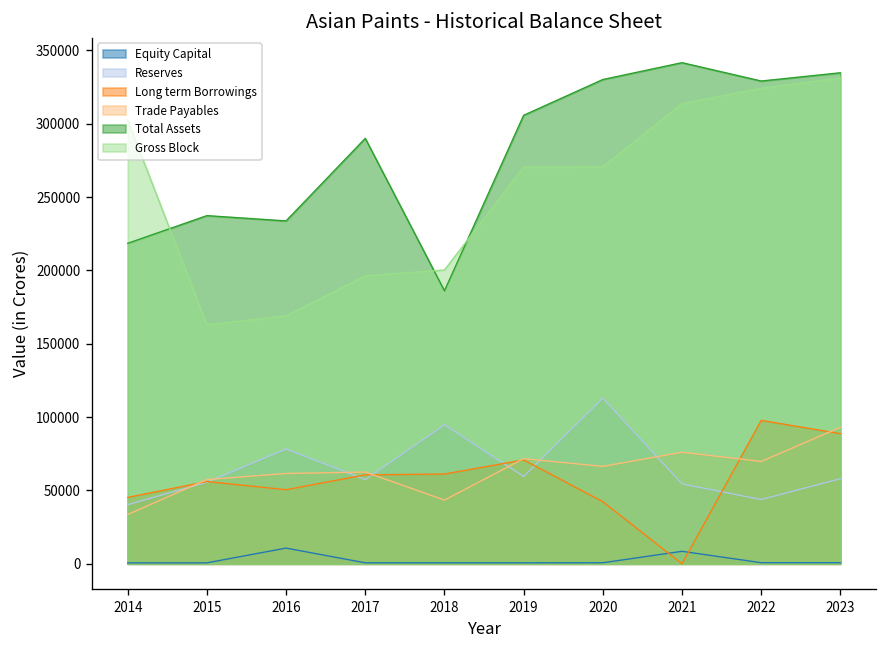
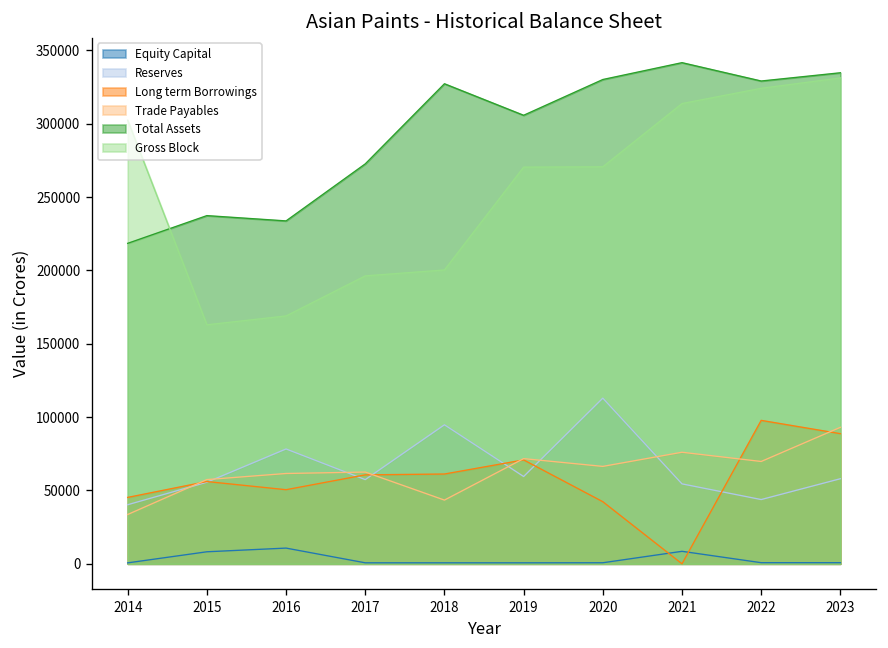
Equity Capital, 2015: 1000 -> 8000
Total Assets, 2017: 290000 -> 273000
Total Assets, 2018: 186000 -> 327000
